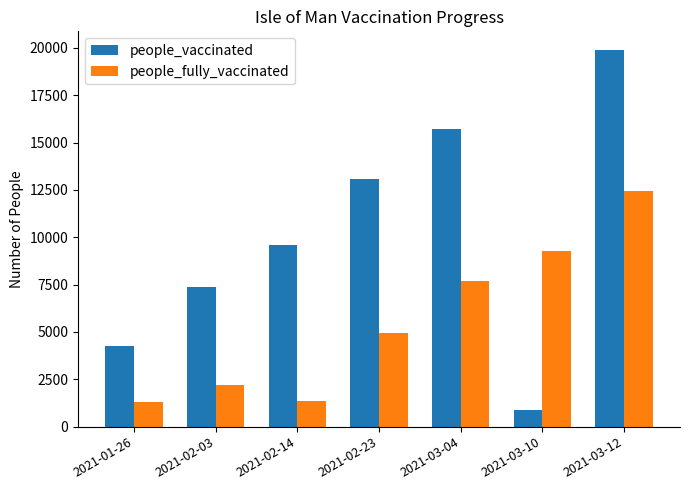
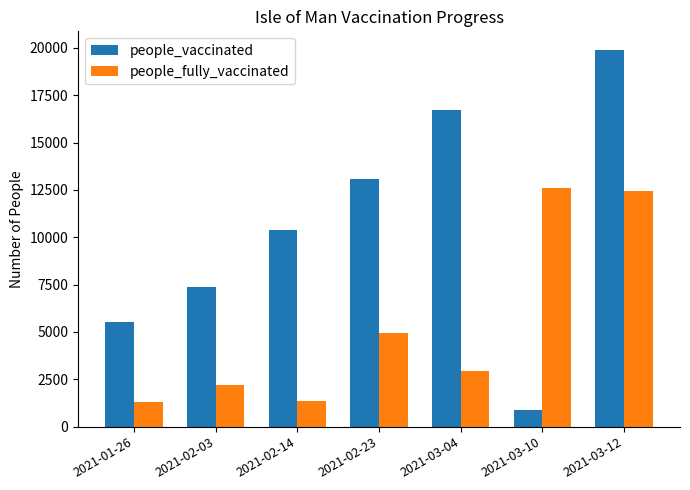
people_vaccinated, 2021-01-26: 4200 -> 5500
people_vaccinated, 2021-02-14: 9600 -> 10400
people_vaccinated, 2021-03-04: 15700 -> 16700
people_fully_vaccinated, 2021-03-04: 7700 -> 2900
people_fully_vaccinated, 2021-03-10: 9300 -> 12600
